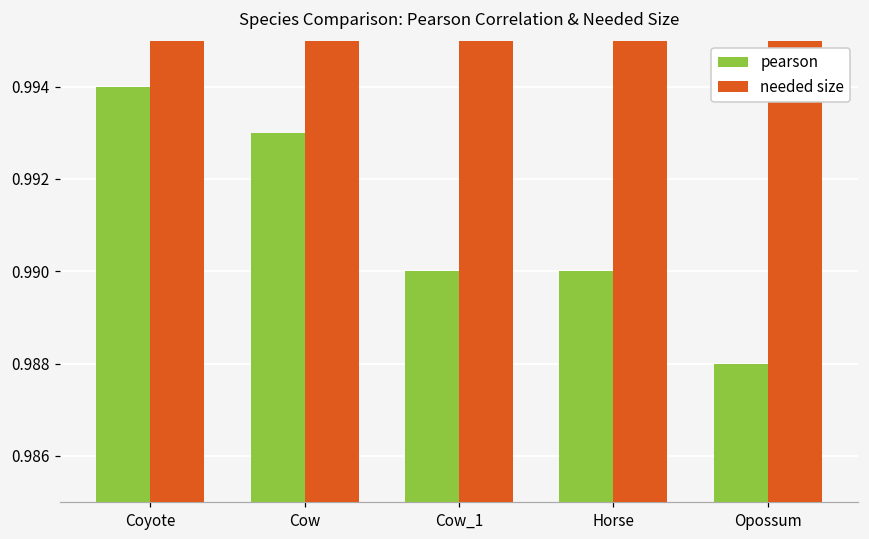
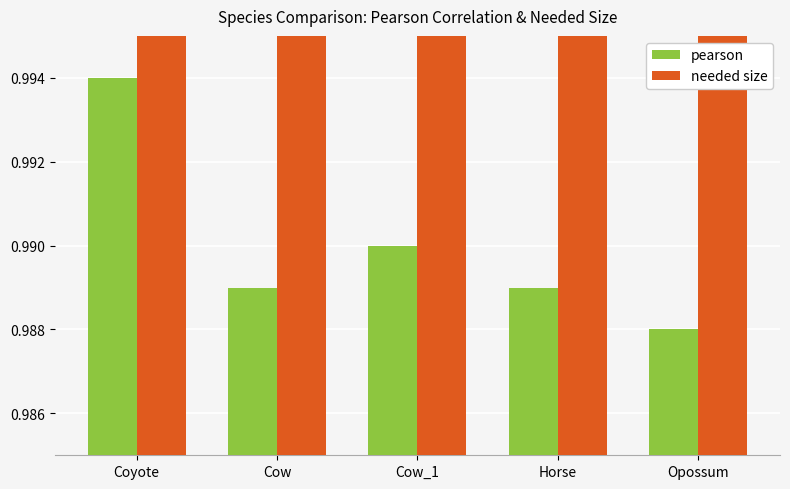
pearson, Cow: 0.993 -> 0.989
pearson, Horse: 0.990 -> 0.989
